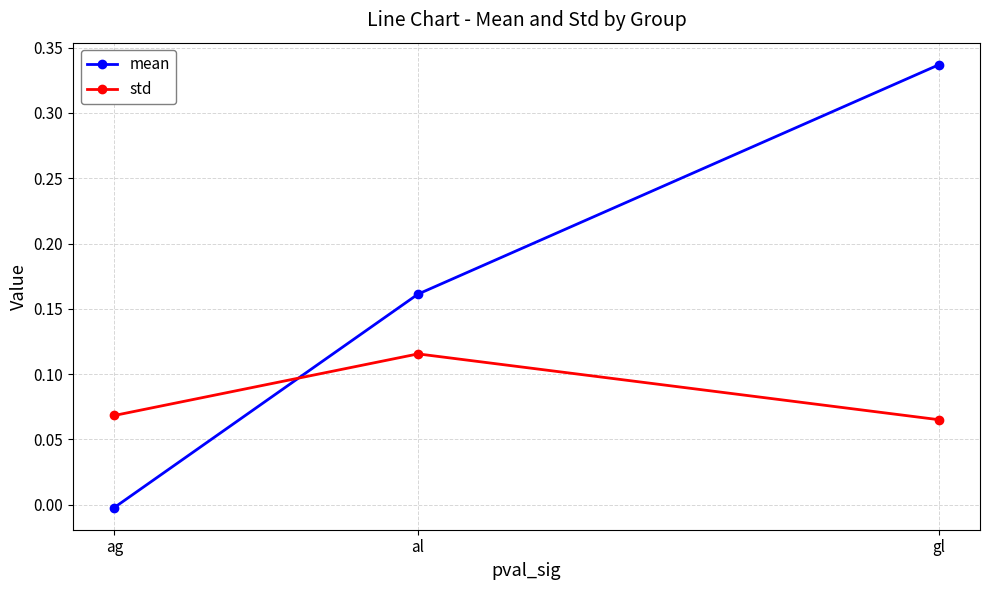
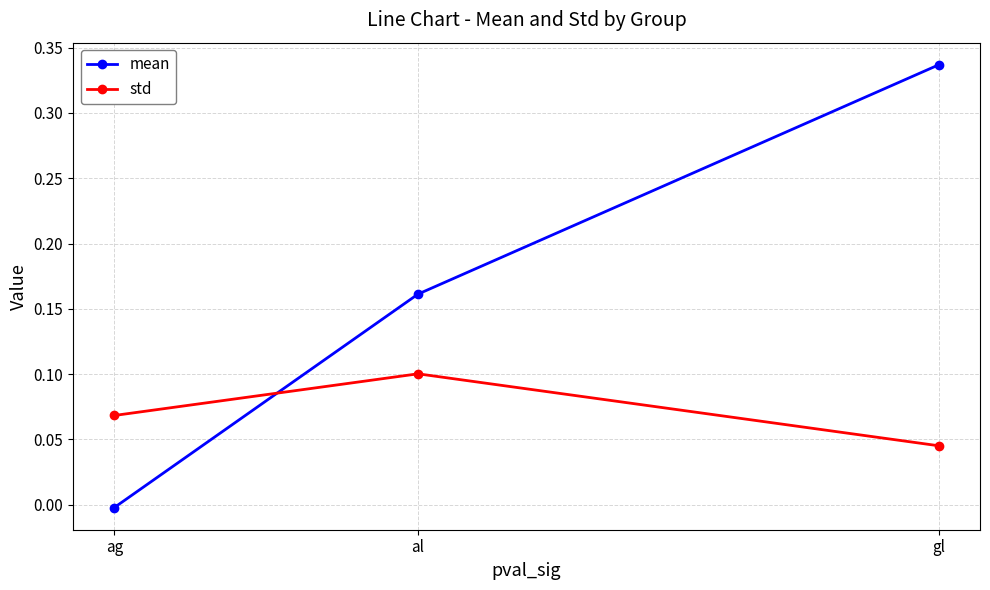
std, al: 0.115 -> 0.100
std, gl: 0.065 -> 0.045
